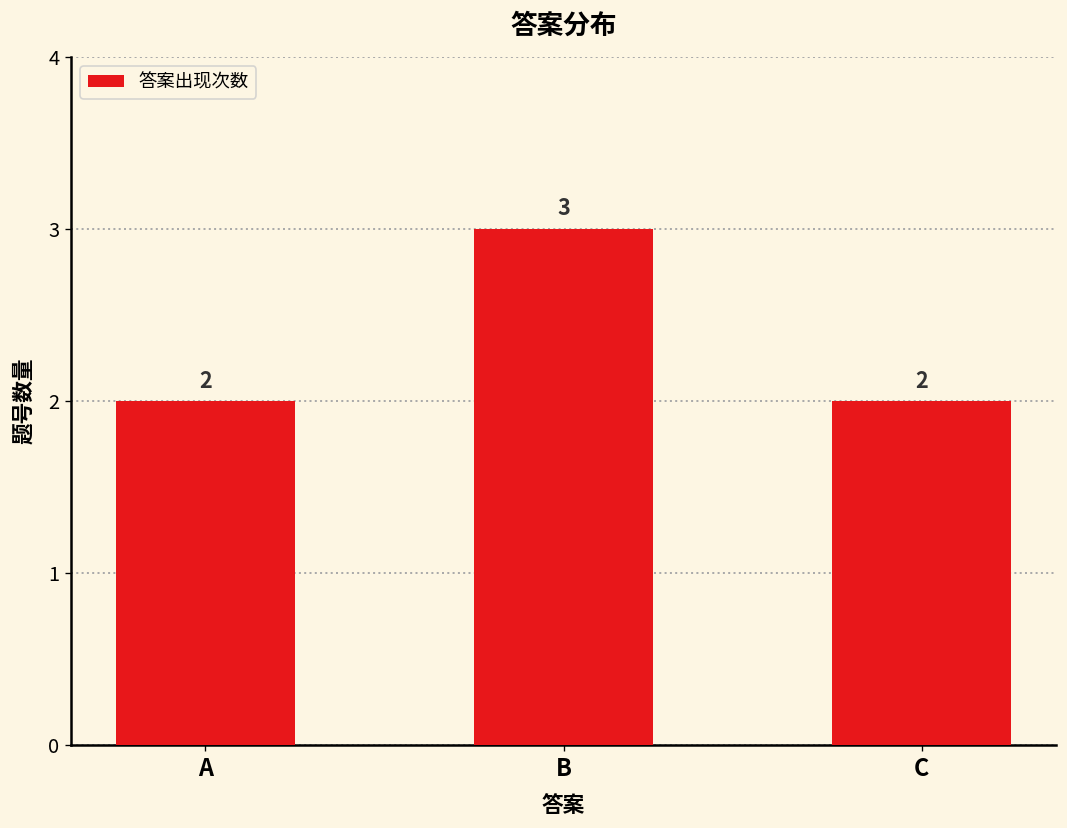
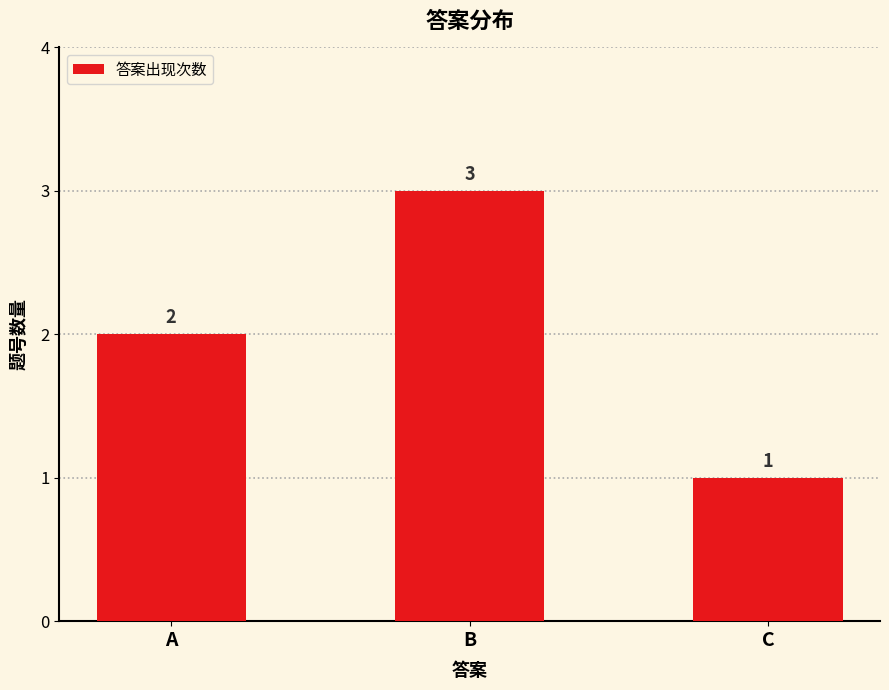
C: 2 -> 1
